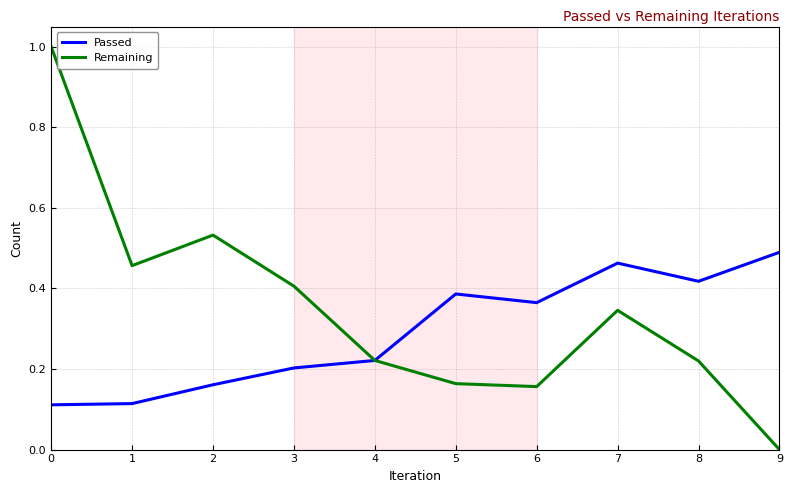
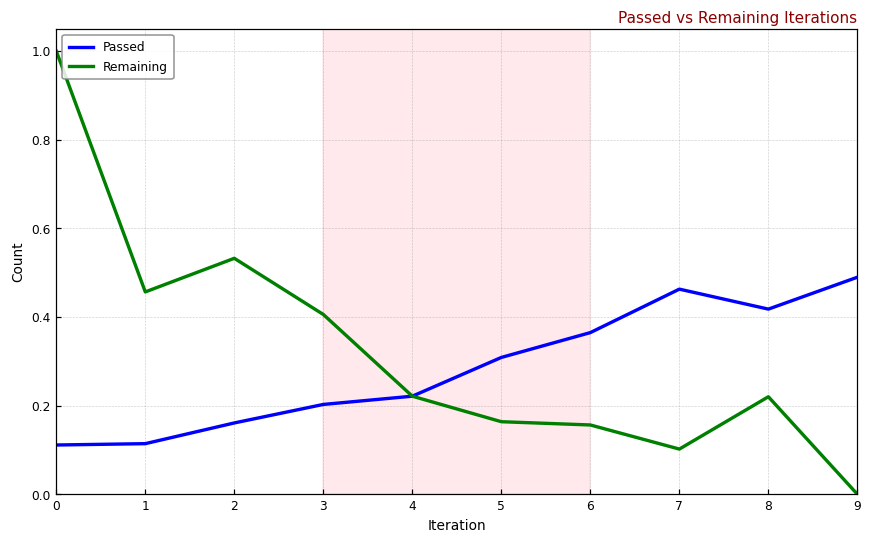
Passed, 5: 0.39 -> 0.31
Remaining, 7: 0.35 -> 0.10
